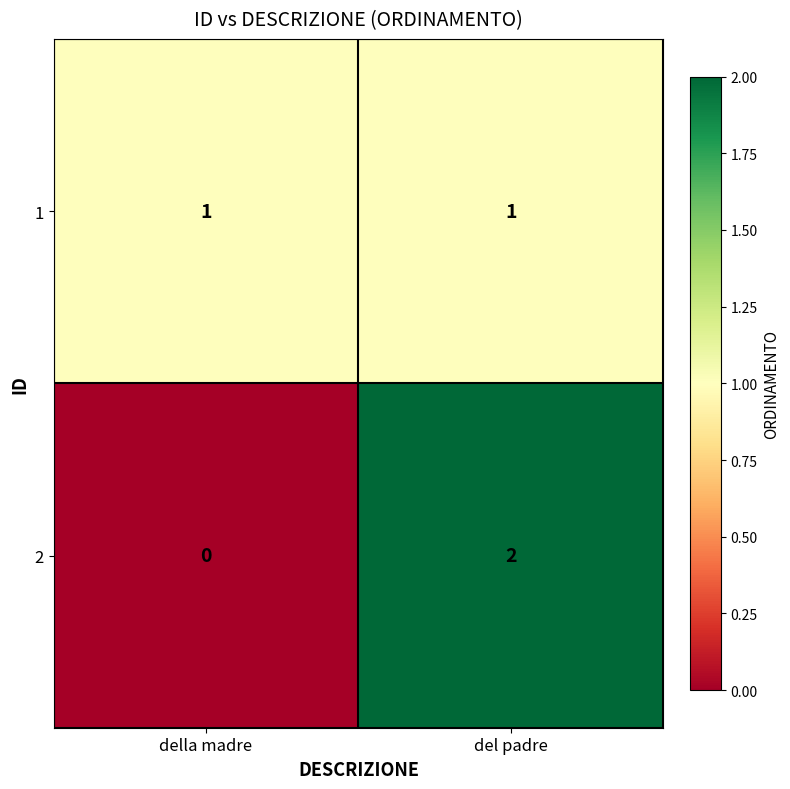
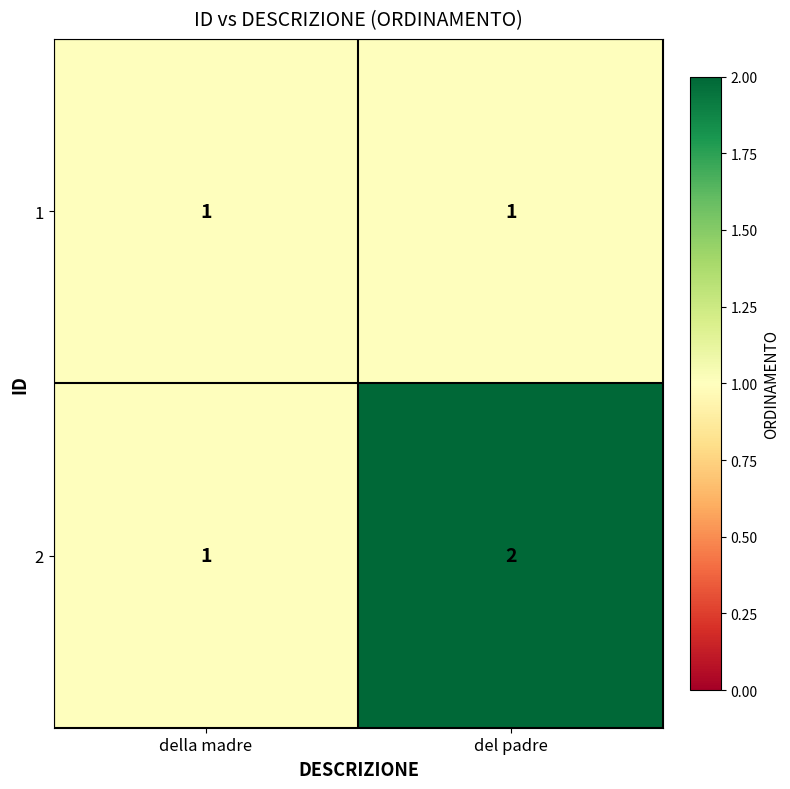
2, della madre: 0 -> 1
